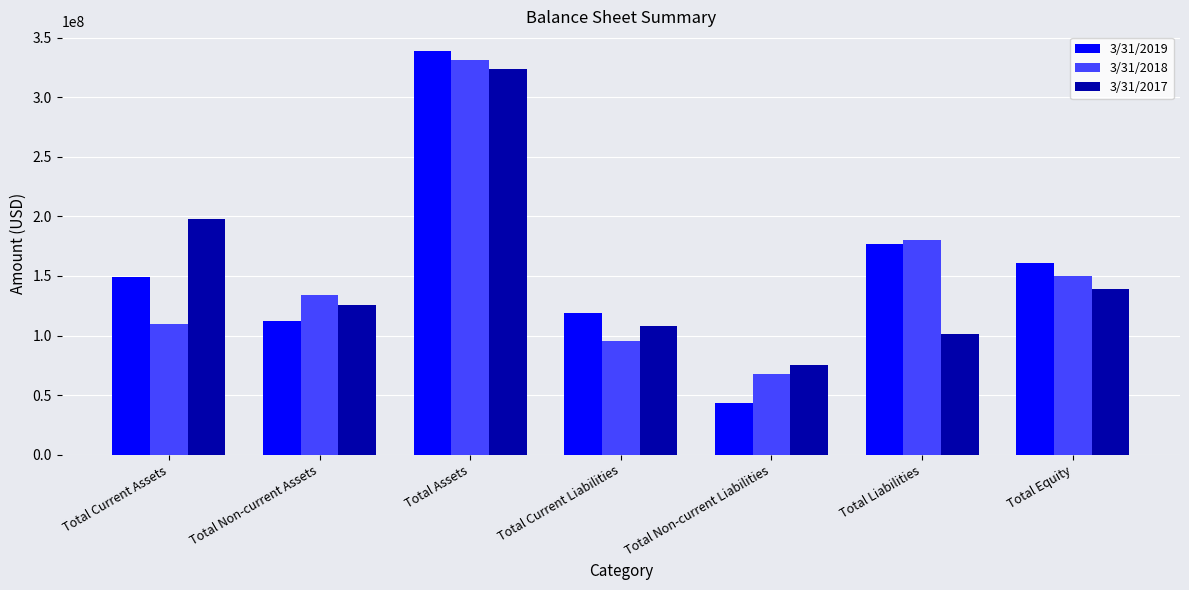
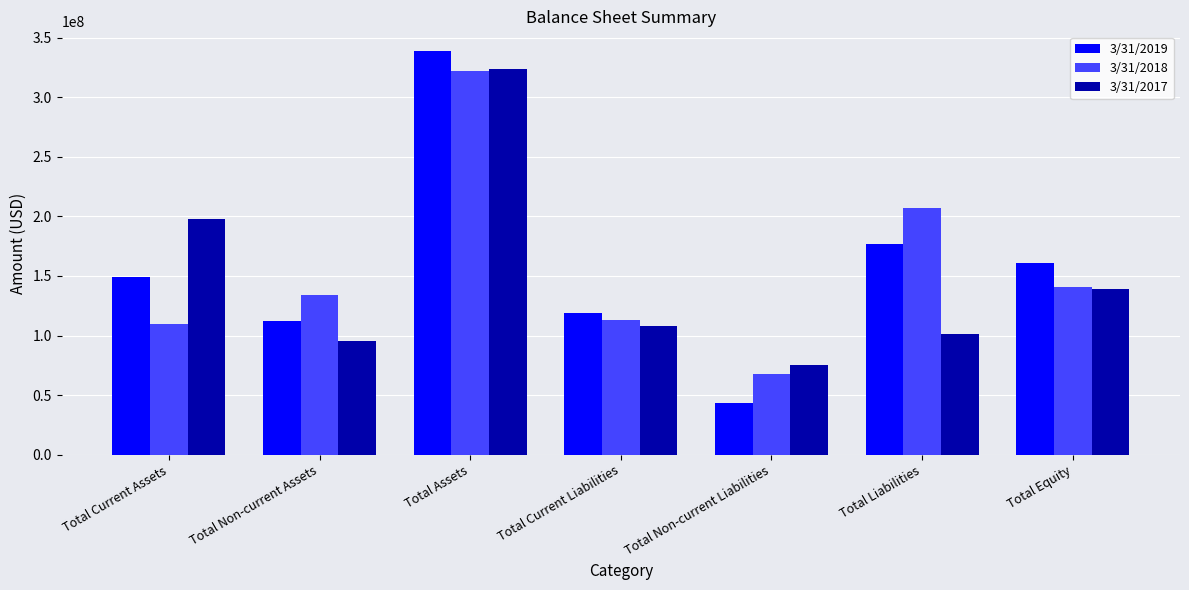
3/31/2017, Total Non-current Assets: 125000000 -> 95000000
3/31/2018, Total Assets: 332000000 -> 322000000
3/31/2018, Total Current Liabilities: 95000000 -> 113000000
3/31/2018, Total Liabilities: 181000000 -> 207000000
3/31/2018, Total Equity: 150000000 -> 141000000
